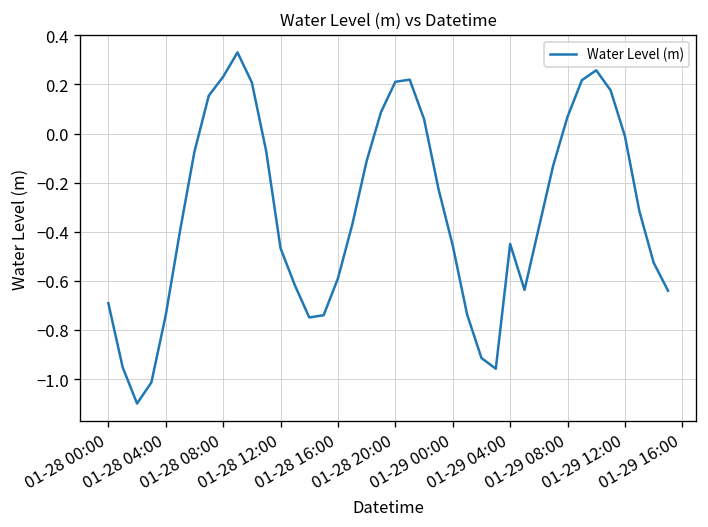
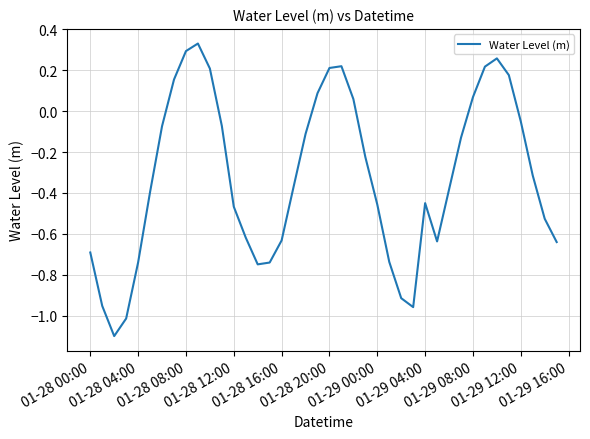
01-28 08:00: 0.23 -> 0.29
01-28 16:00: -0.59 -> -0.63
01-29 12:00: -0.01 -> -0.05
